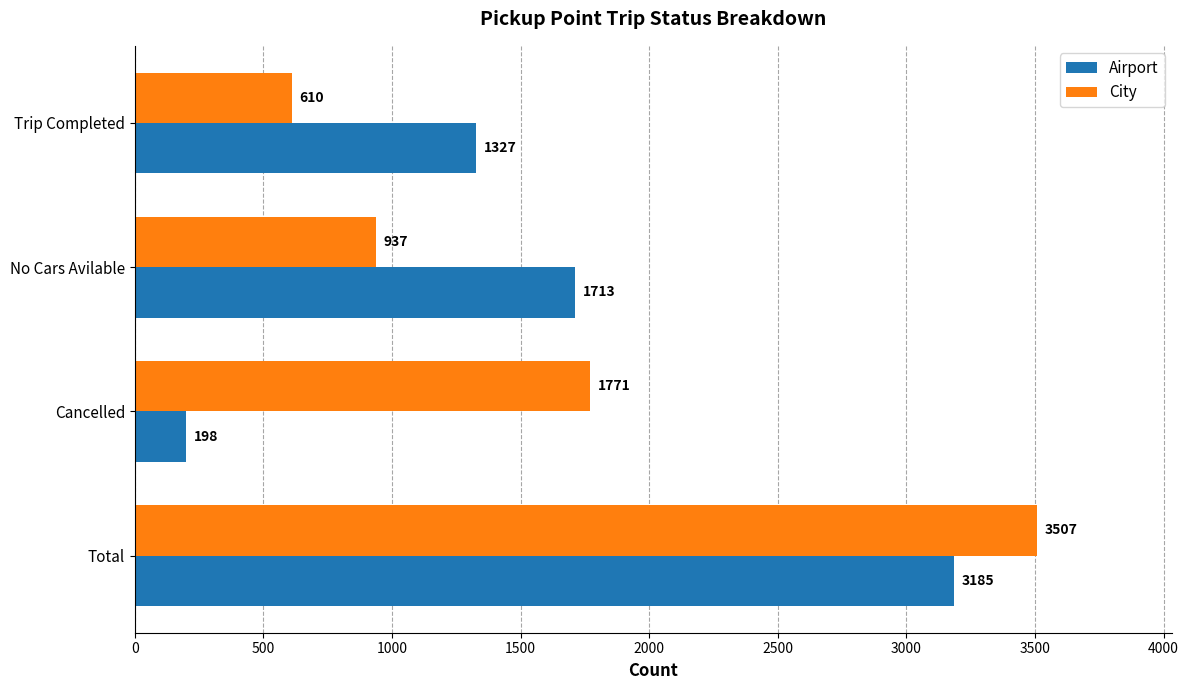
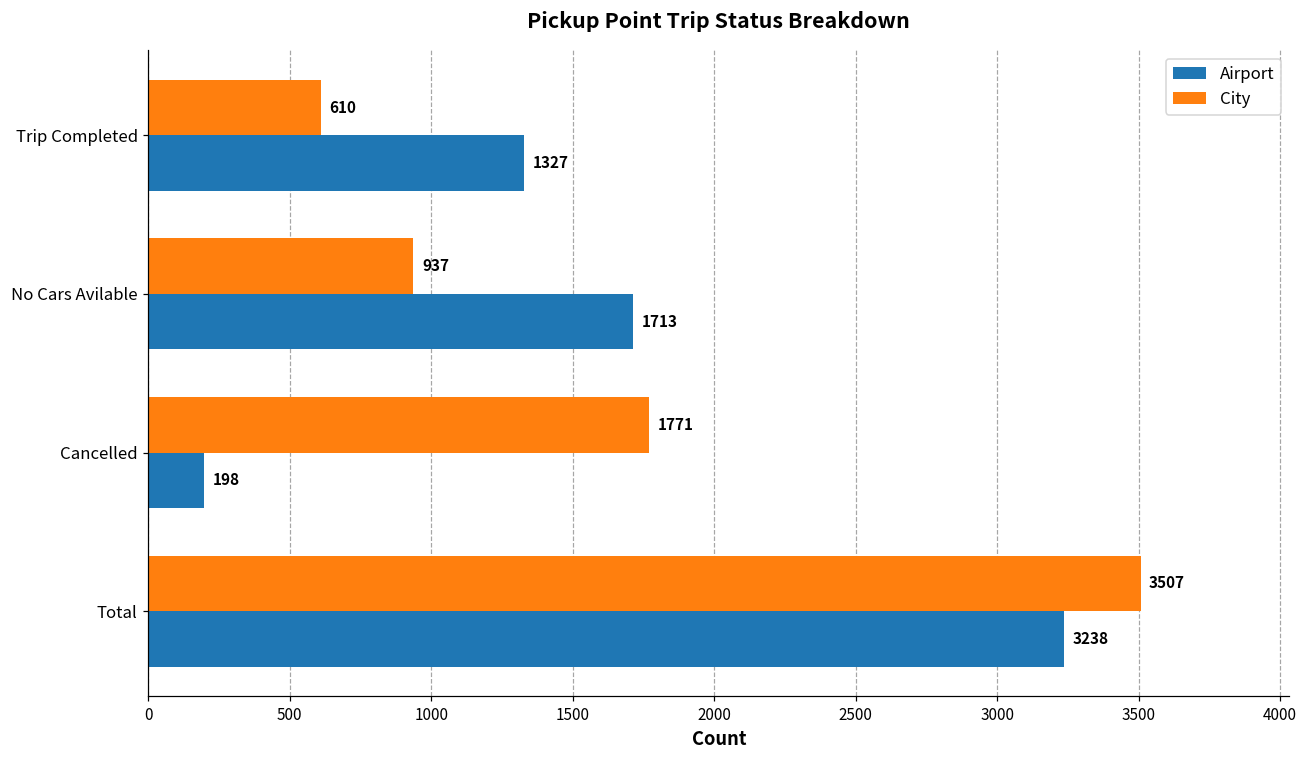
Airport, Total: 3185 -> 3238
